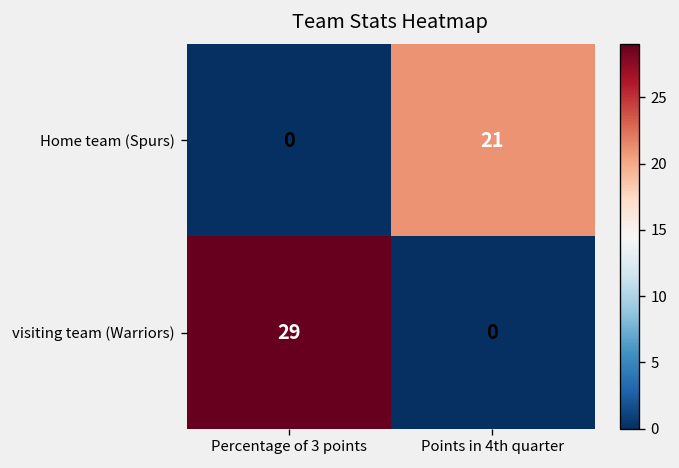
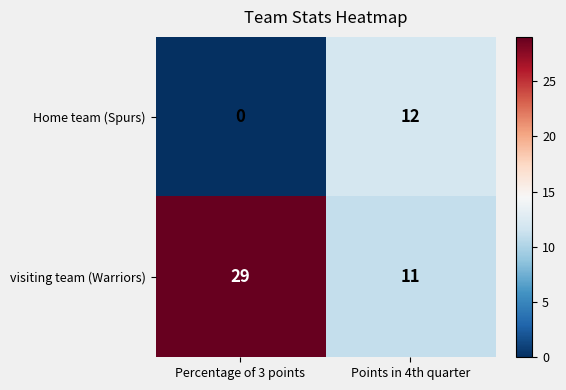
Home team (Spurs), Points in 4th quarter: 21 -> 12
visiting team (Warriors), Points in 4th quarter: 0 -> 11
